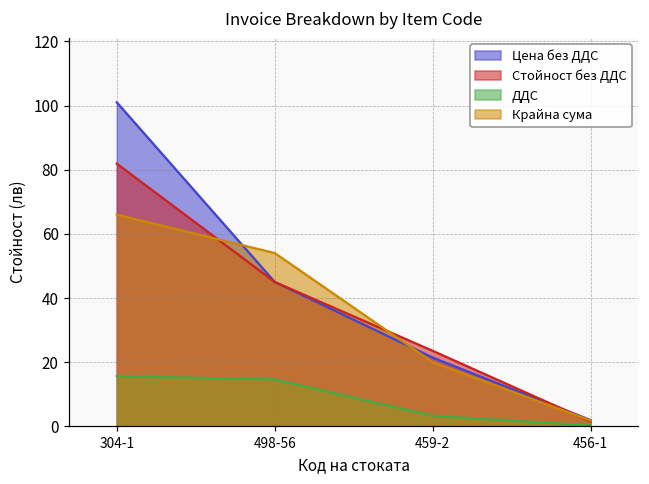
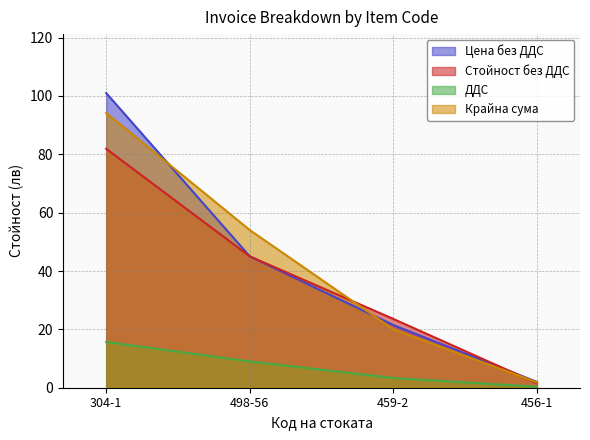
Крайна сума, 304-1: 66 -> 94
ДДС, 498-56: 15 -> 9
